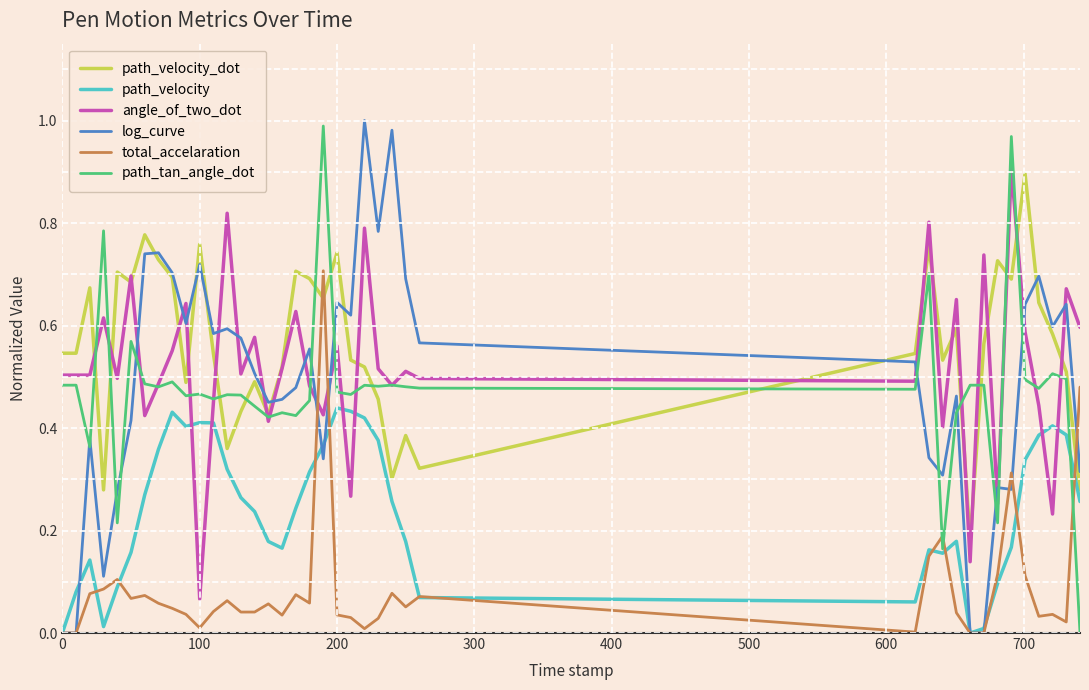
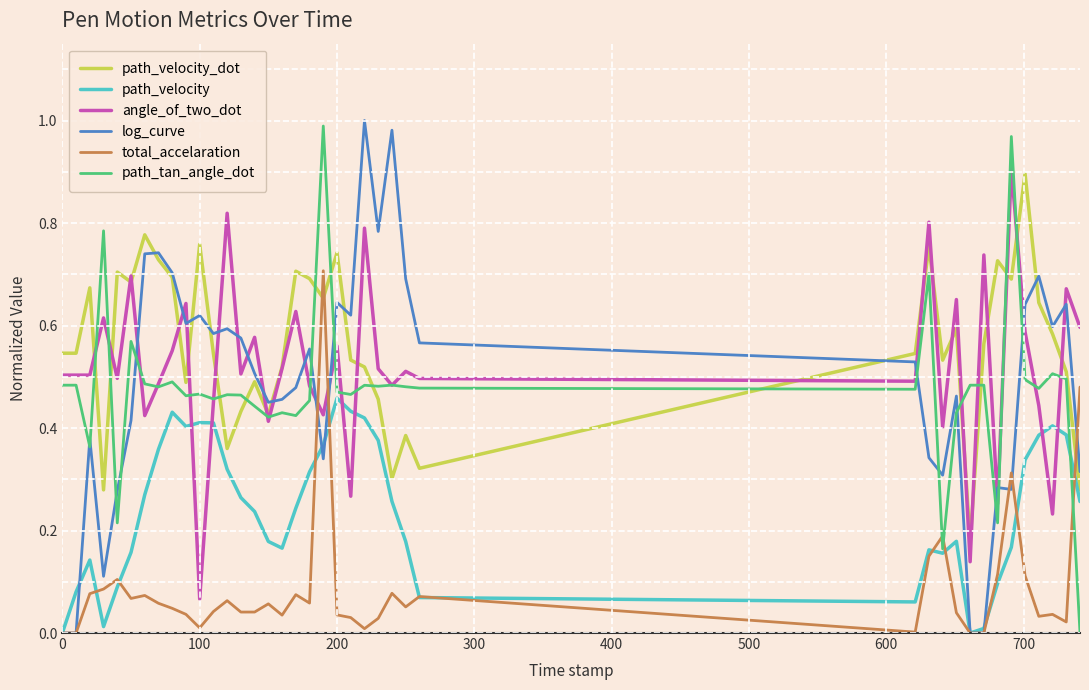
log_curve, 100: 0.72 -> 0.62
path_velocity, 200: 0.44 -> 0.46
